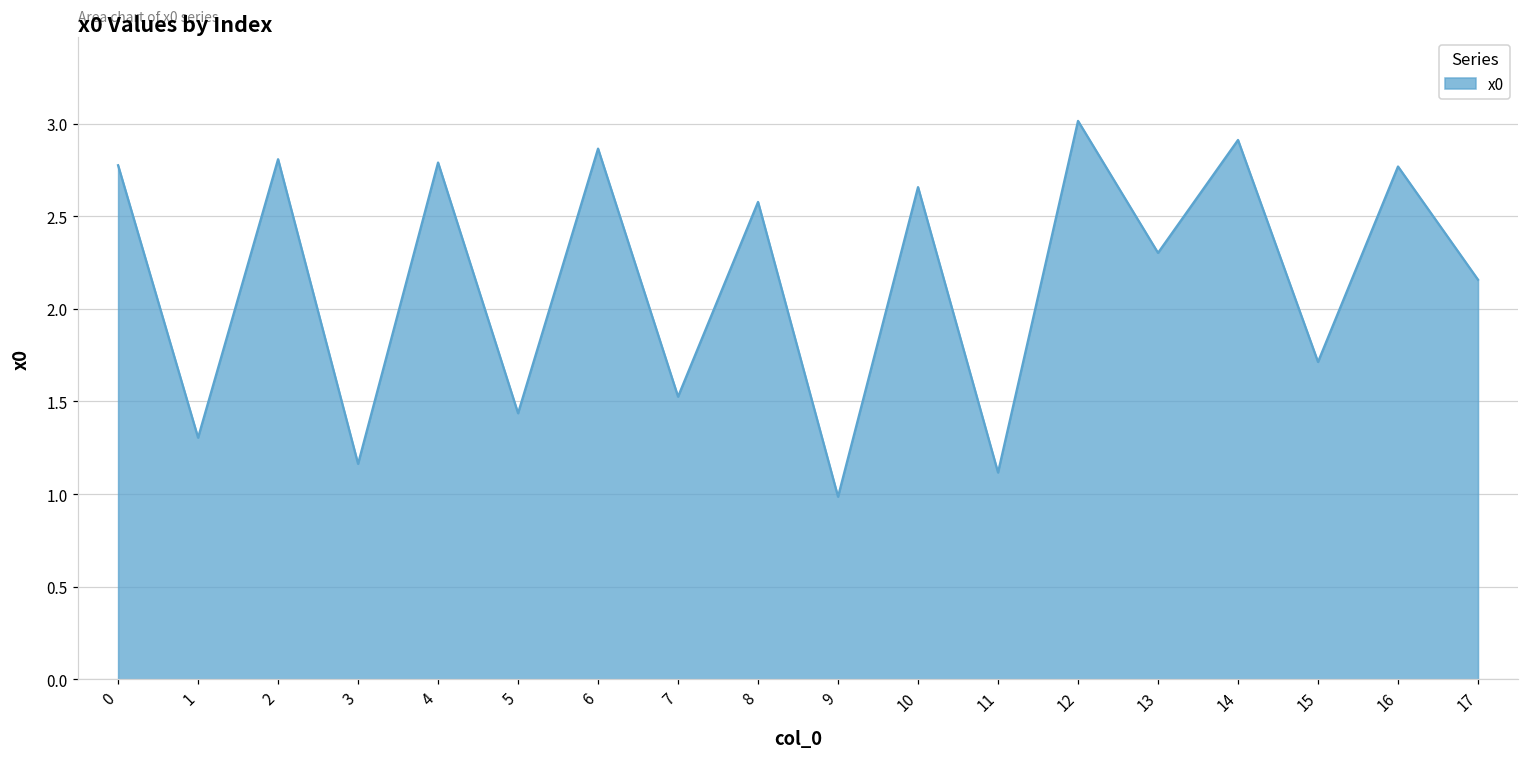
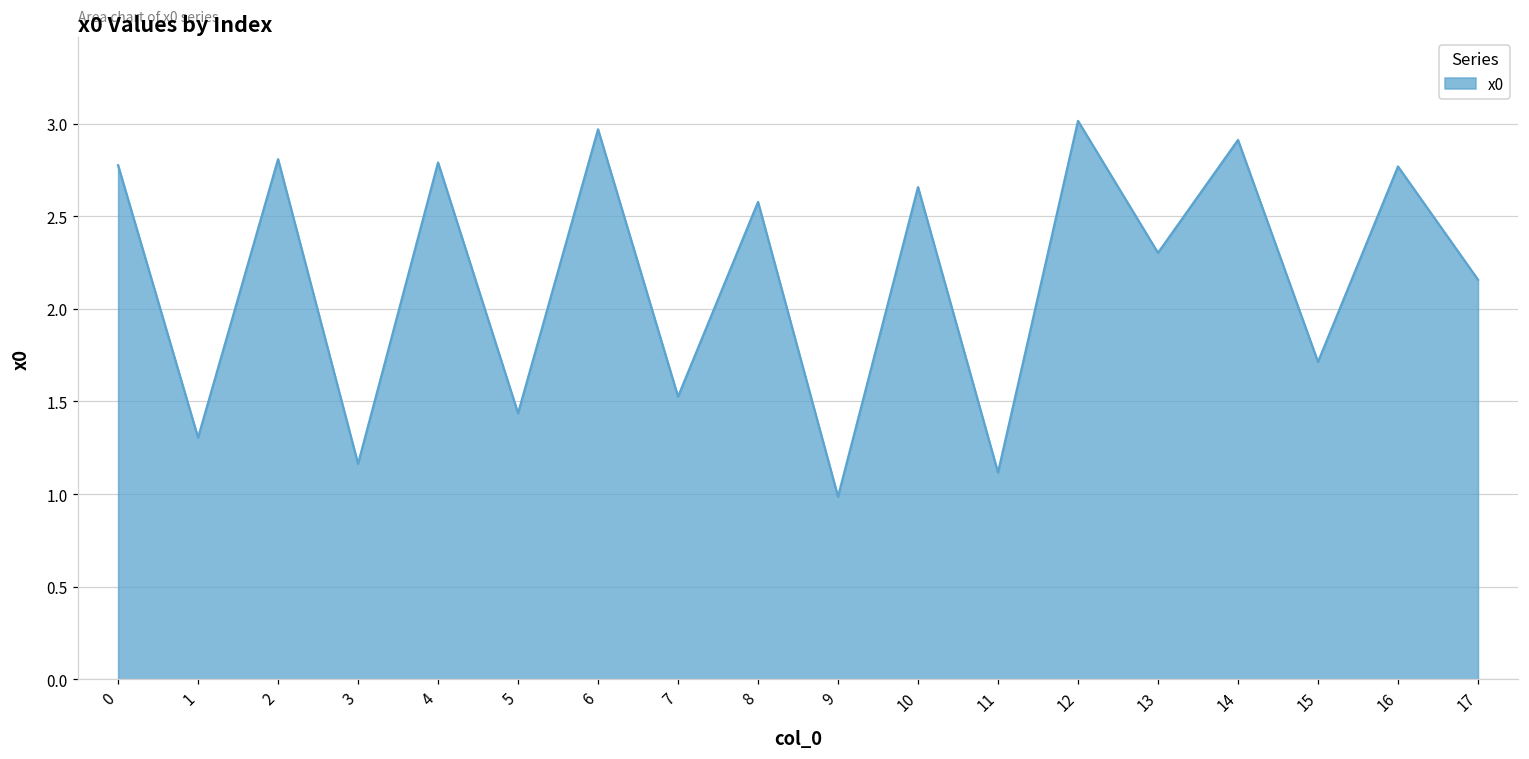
6: 2.86 -> 2.97
